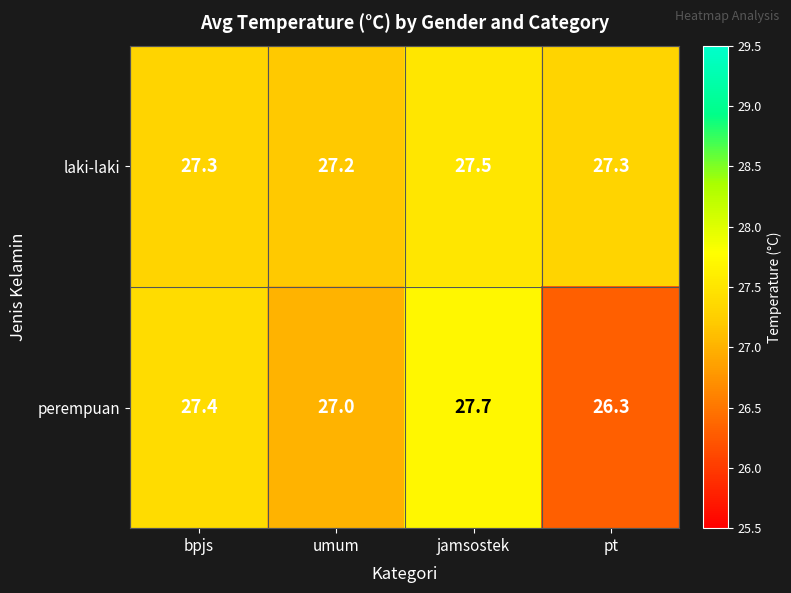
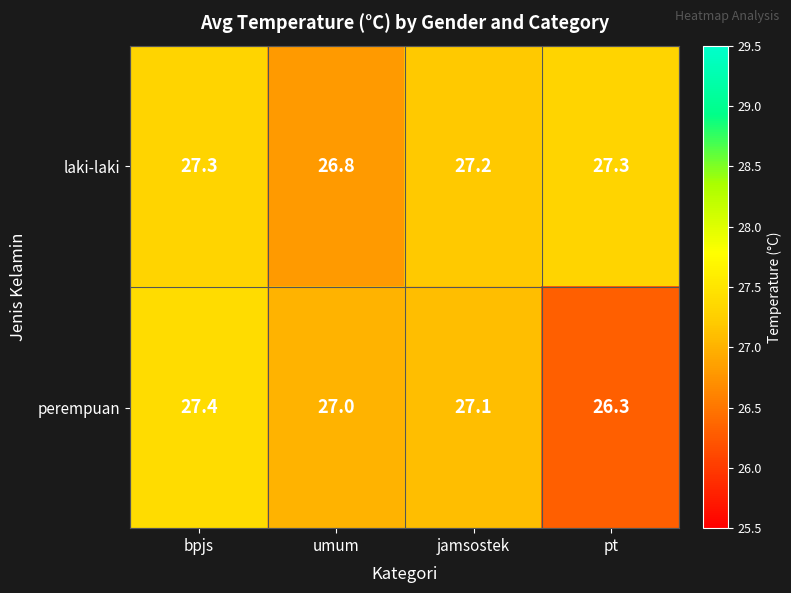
laki-laki, umum: 27.2 -> 26.8
laki-laki, jamsostek: 27.5 -> 27.2
perempuan, jamsostek: 27.7 -> 27.1
